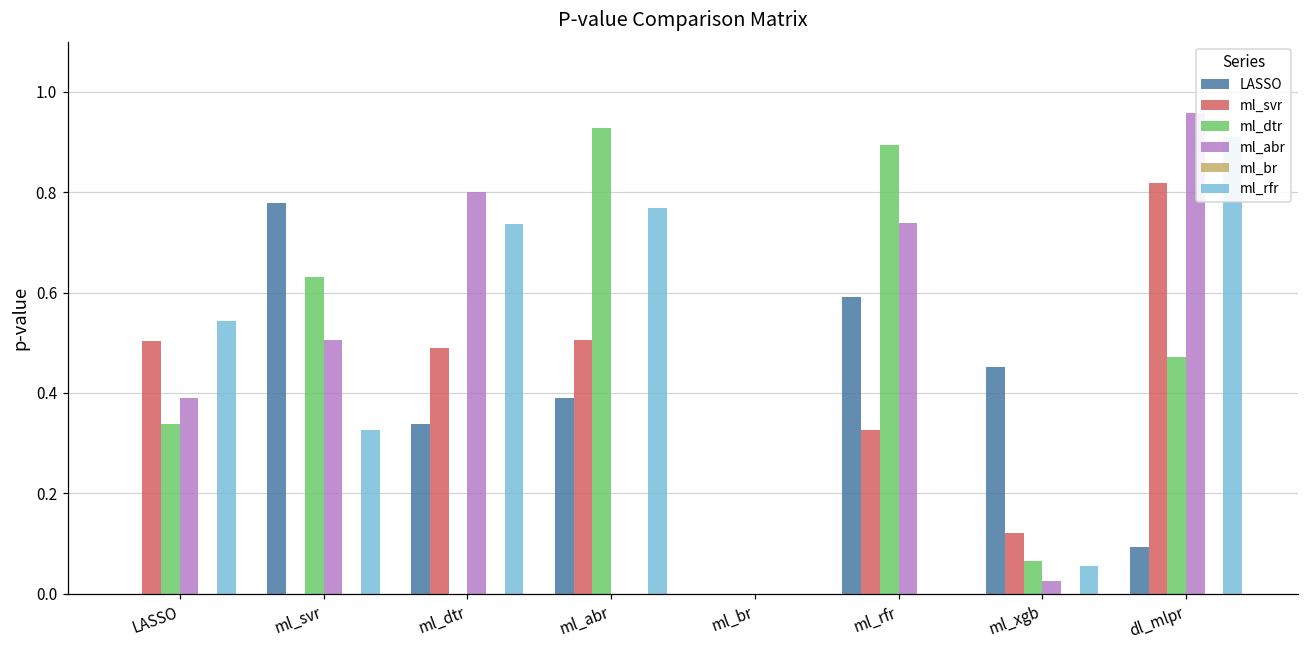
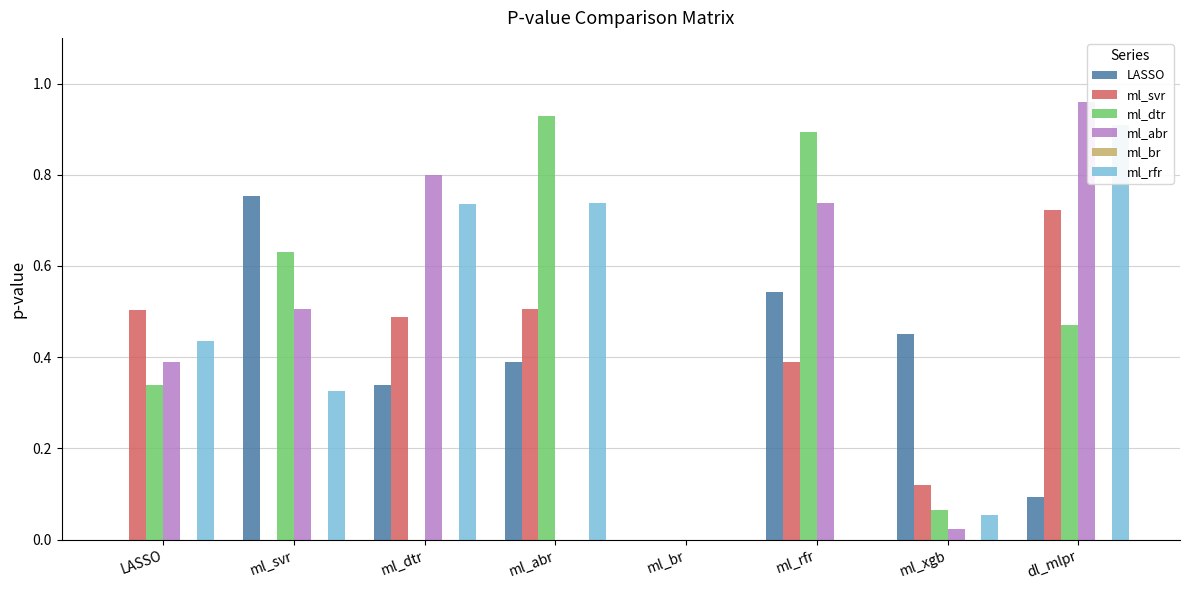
ml_rfr, LASSO: 0.54 -> 0.44
LASSO, ml_svr: 0.78 -> 0.75
ml_rfr, ml_abr: 0.77 -> 0.74
LASSO, ml_rfr: 0.59 -> 0.54
ml_svr, ml_rfr: 0.33 -> 0.39
ml_svr, dl_mlpr: 0.82 -> 0.72
